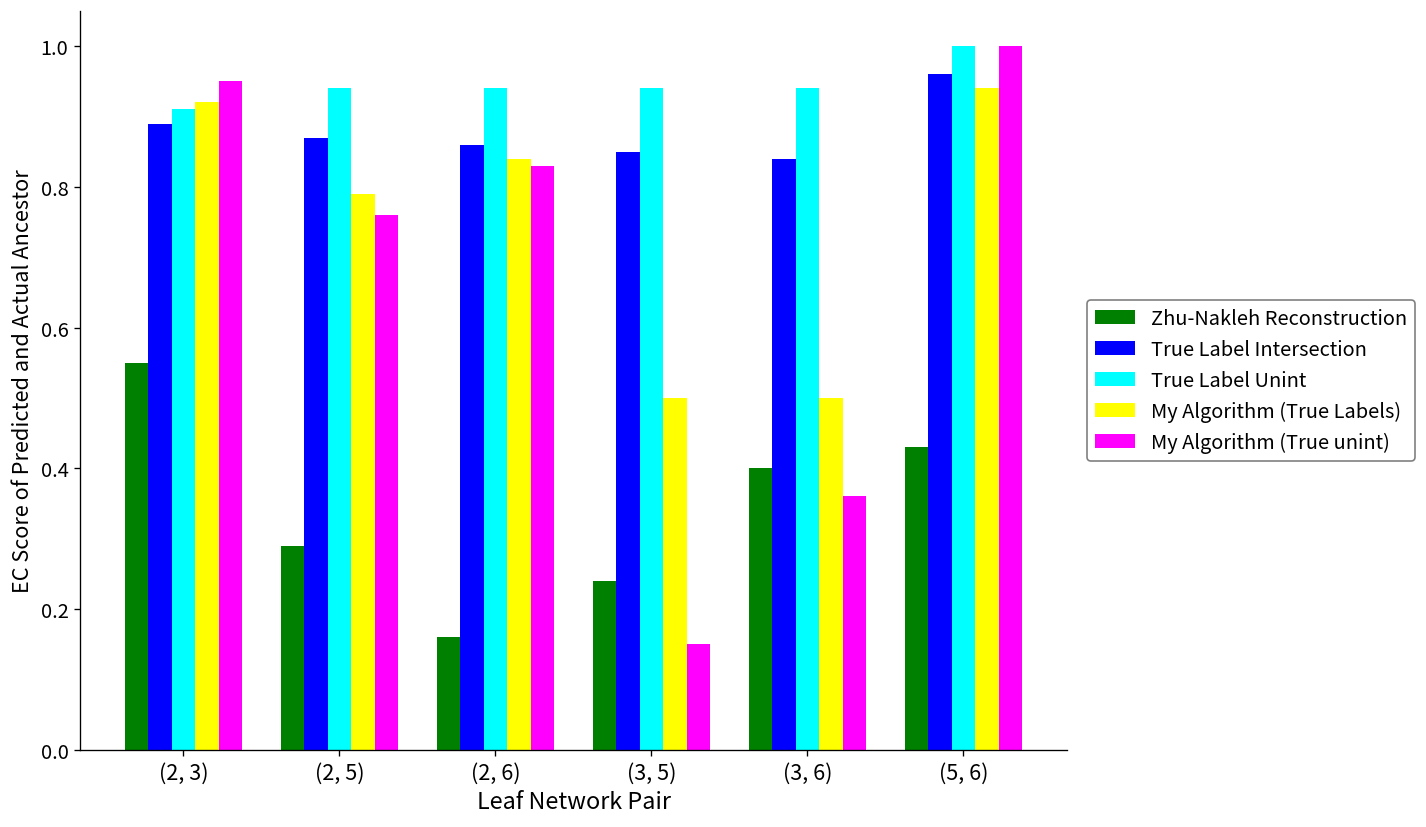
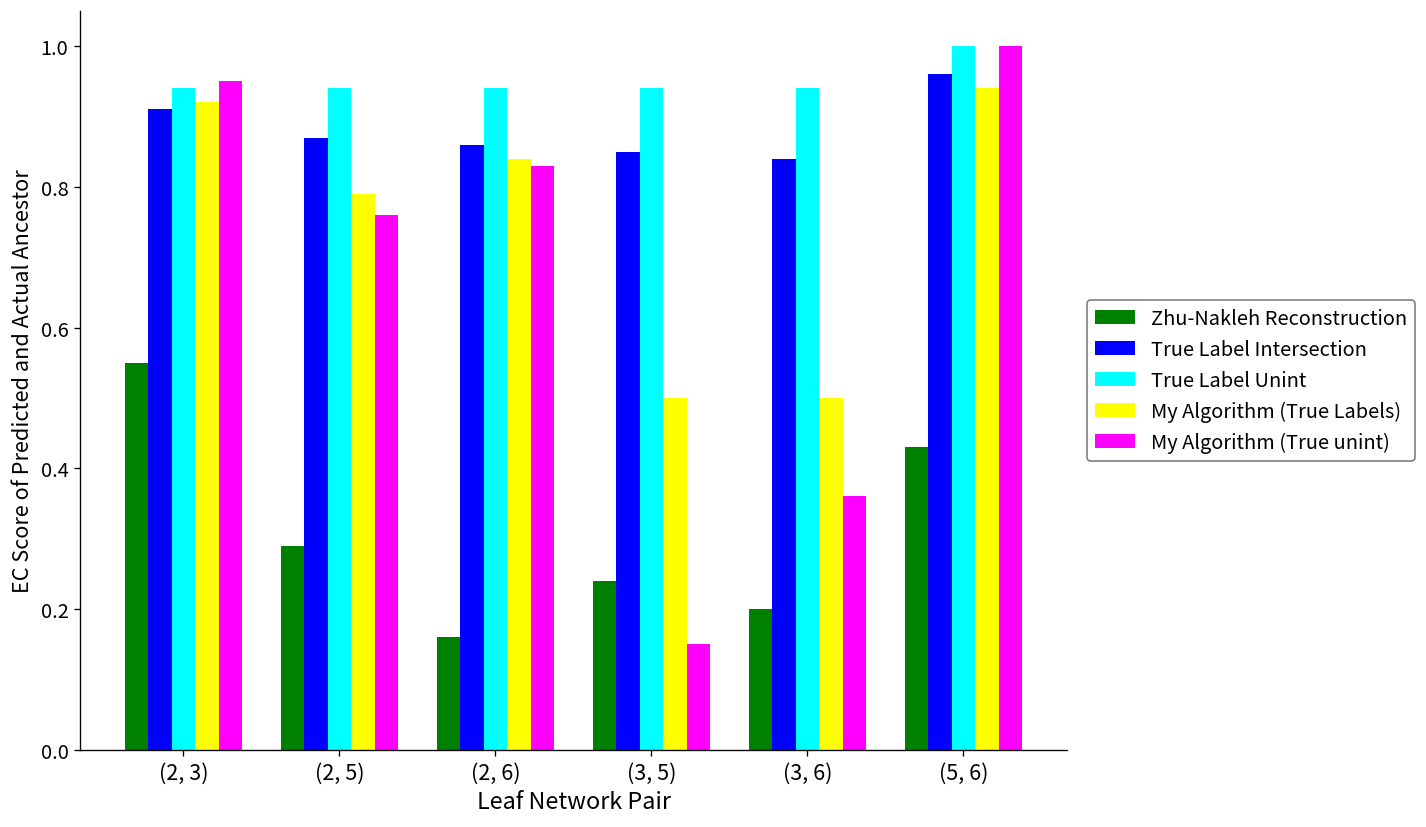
True Label Intersection, (2, 3): 0.89 -> 0.91
True Label Unint, (2, 3): 0.91 -> 0.94
Zhu-Nakleh Reconstruction, (3, 6): 0.4 -> 0.2
